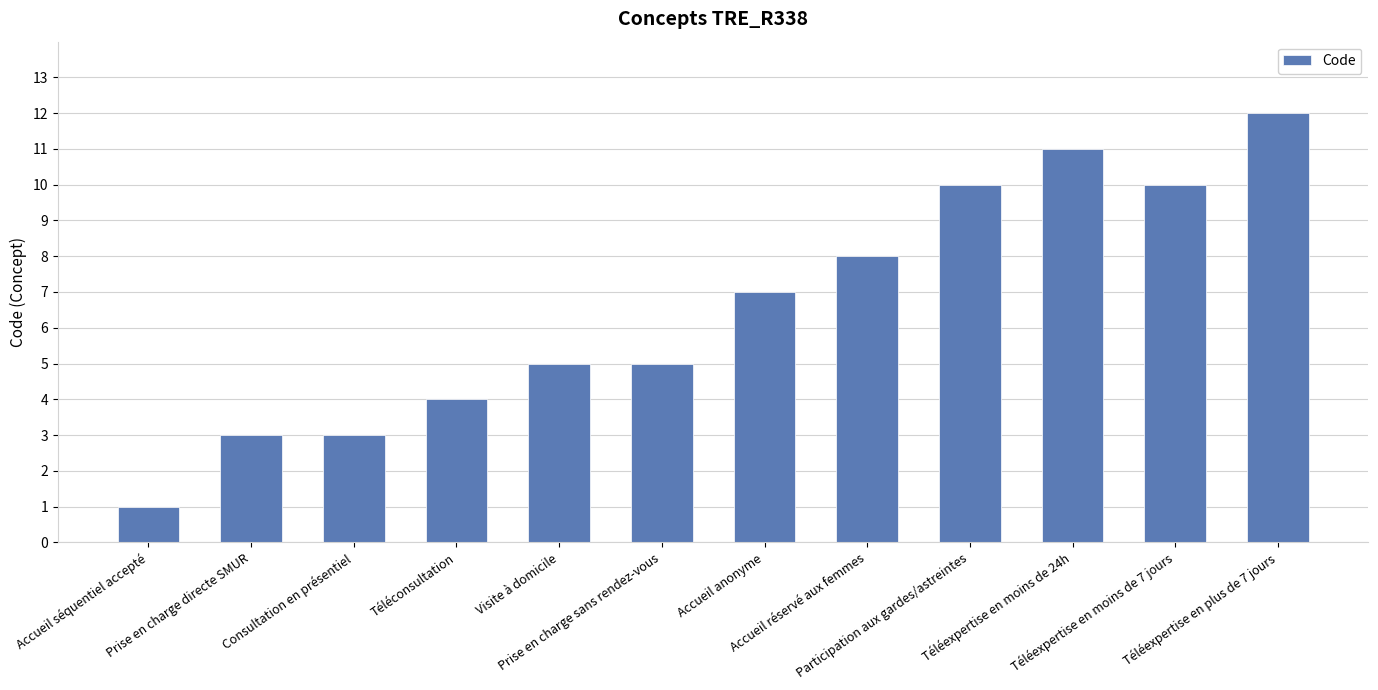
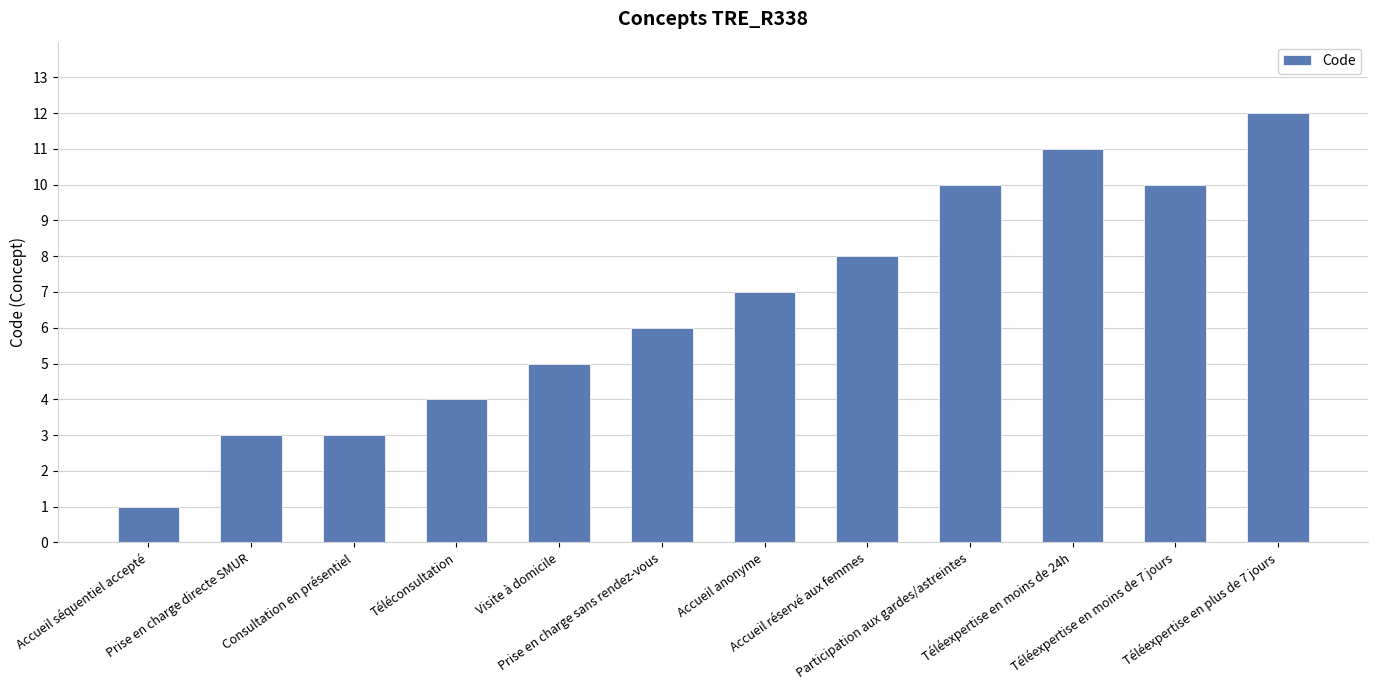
Prise en charge sans rendez-vous: 5 -> 6
